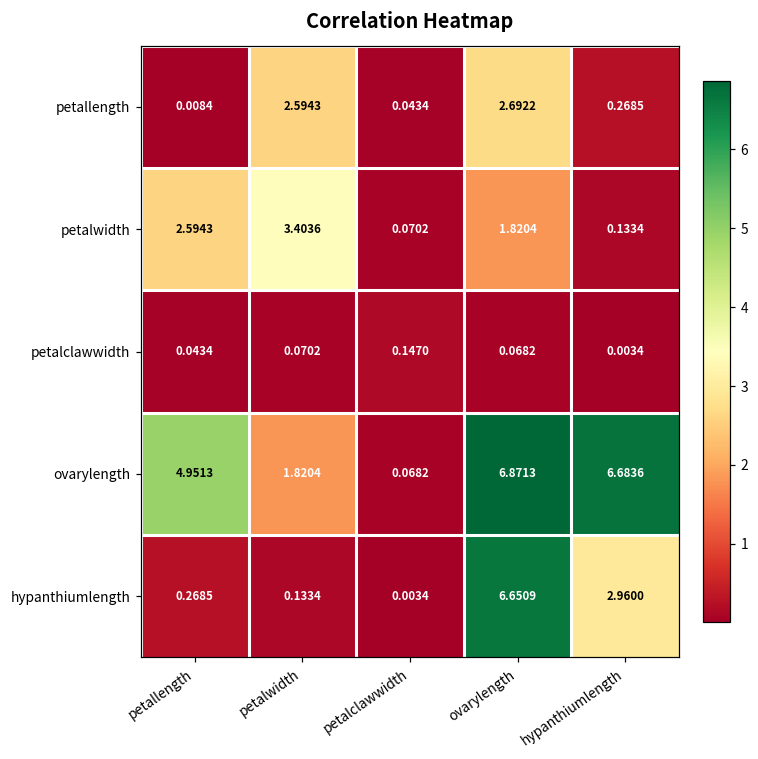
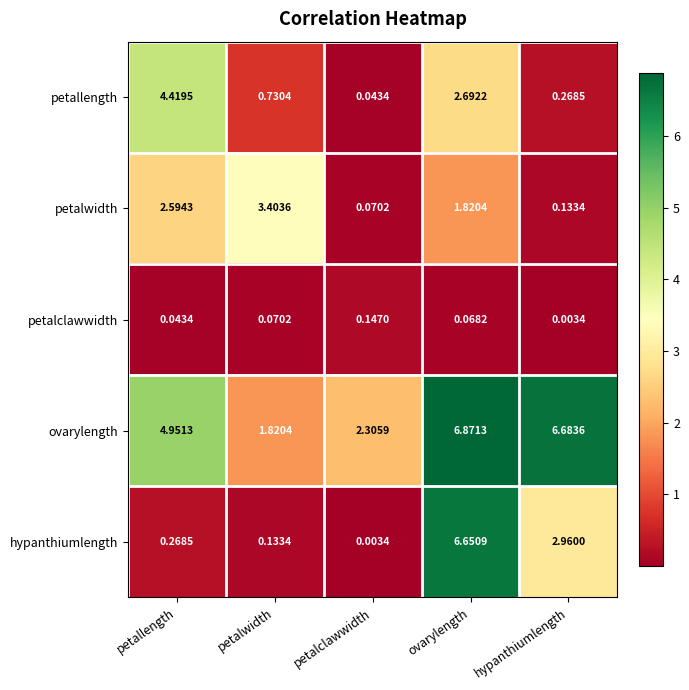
petallength, petallength: 0.0084 -> 4.4195
petallength, petalwidth: 2.5943 -> 0.7304
ovarylength, petalclawwidth: 0.0682 -> 2.3059
